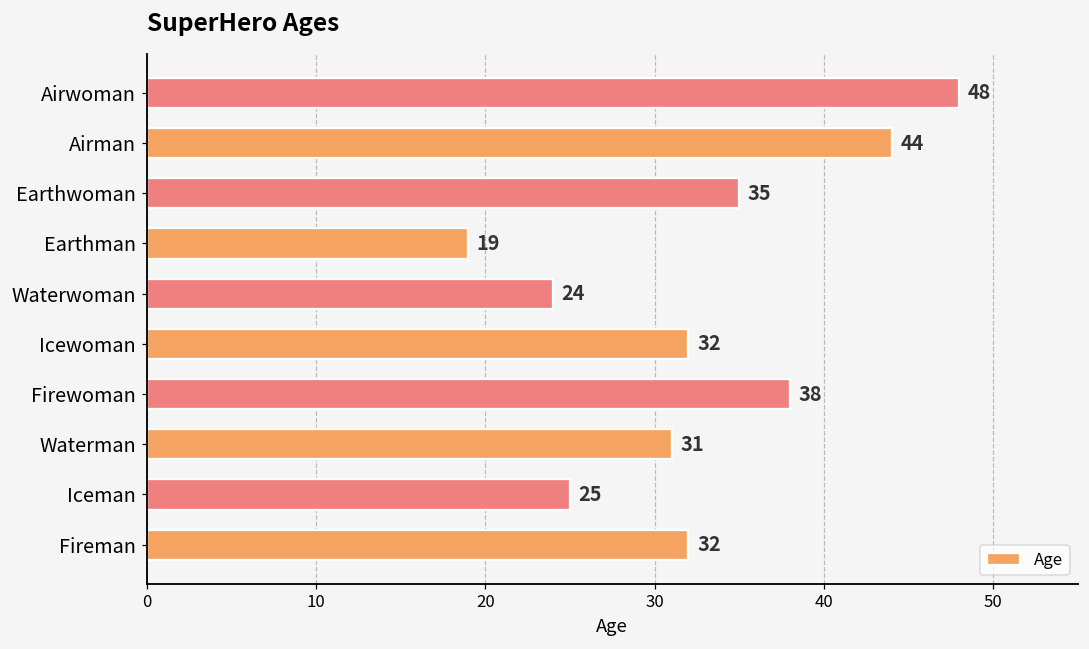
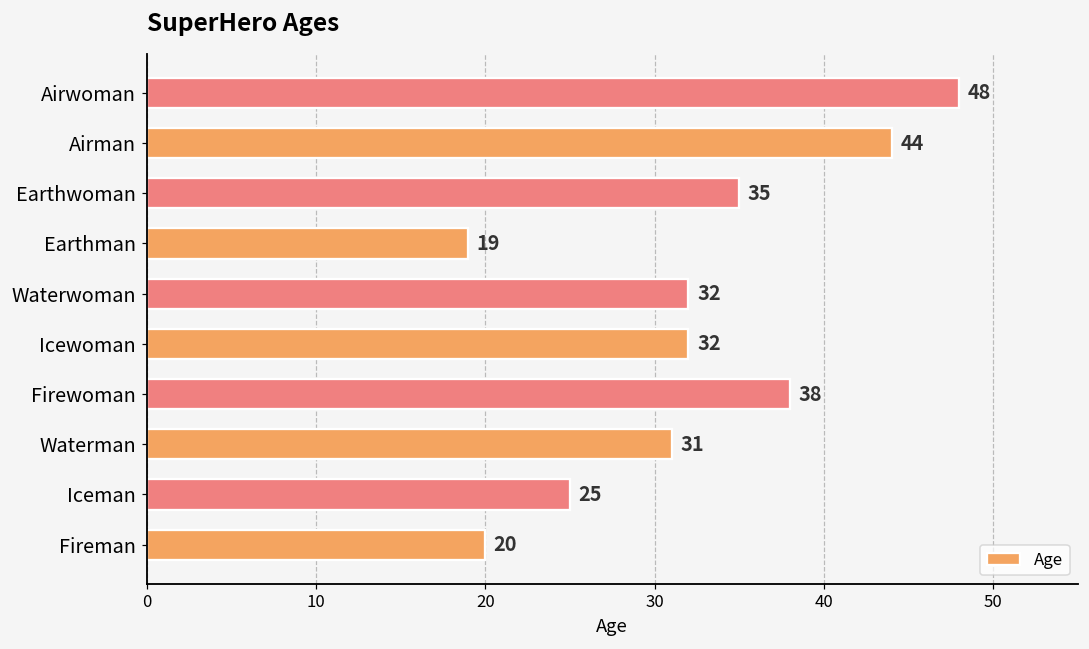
Waterwoman: 24 -> 32
Fireman: 32 -> 20
